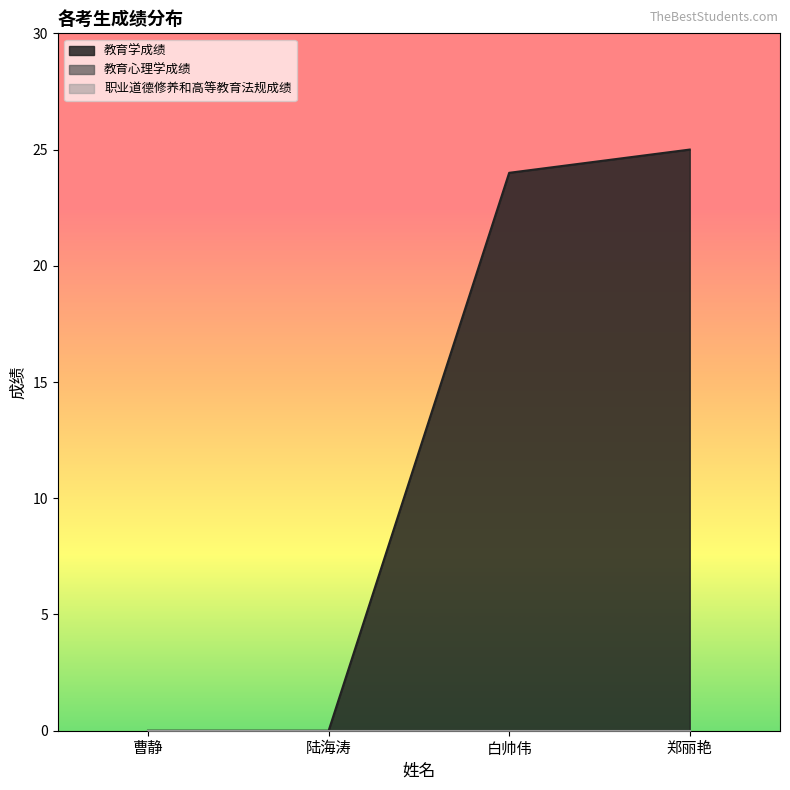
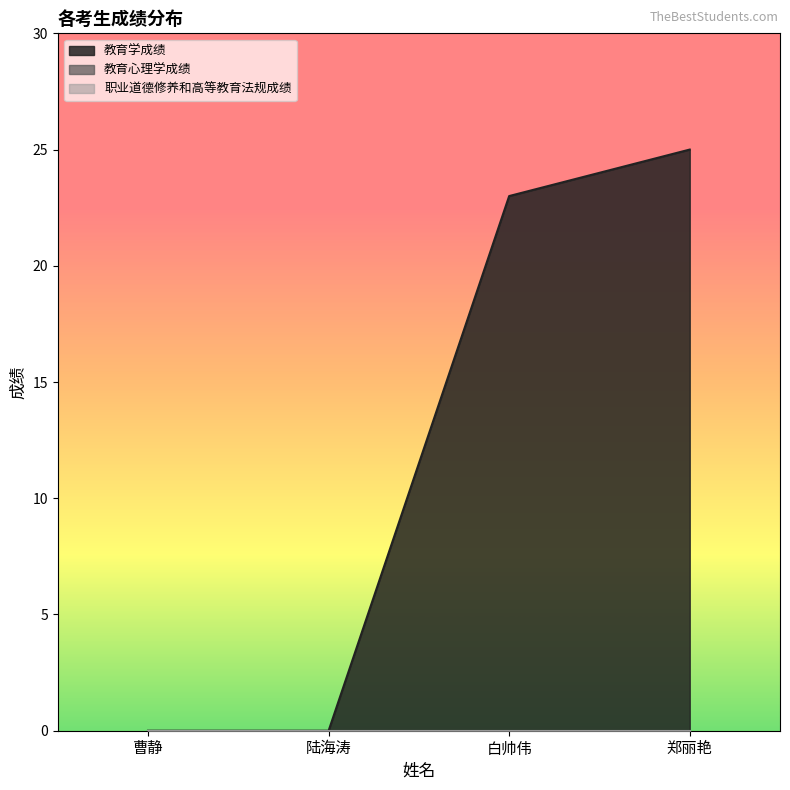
教育学成绩, 白帅伟: 24 -> 23
